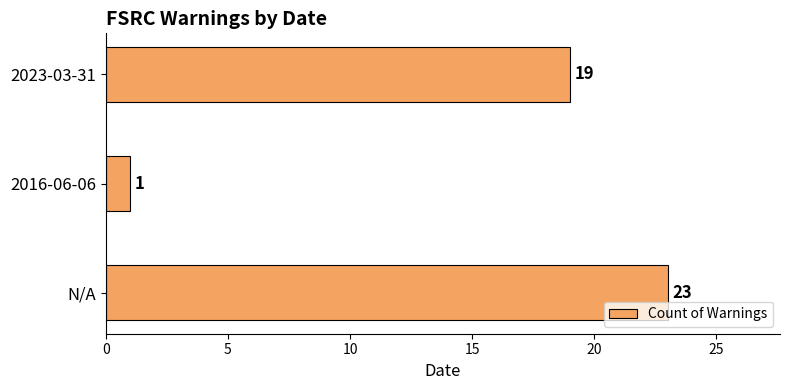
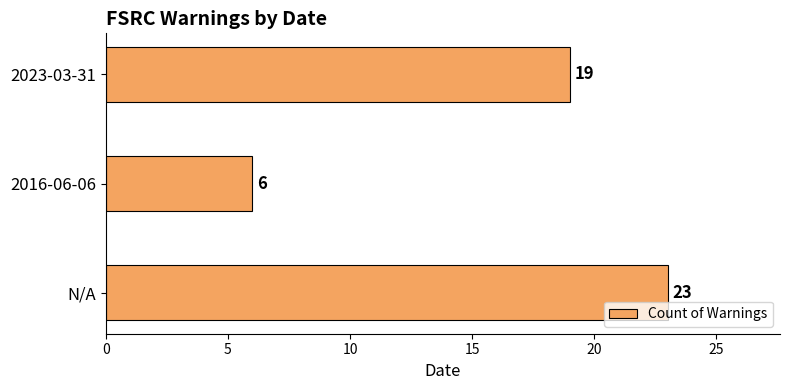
2016-06-06: 1 -> 6
